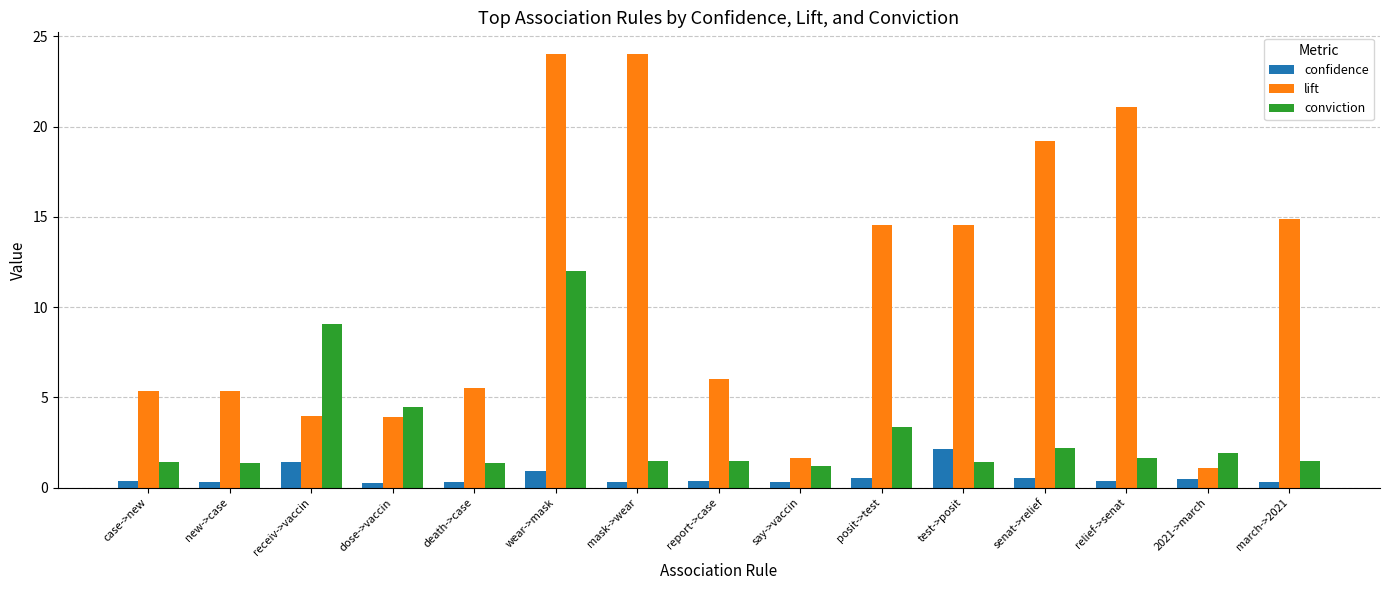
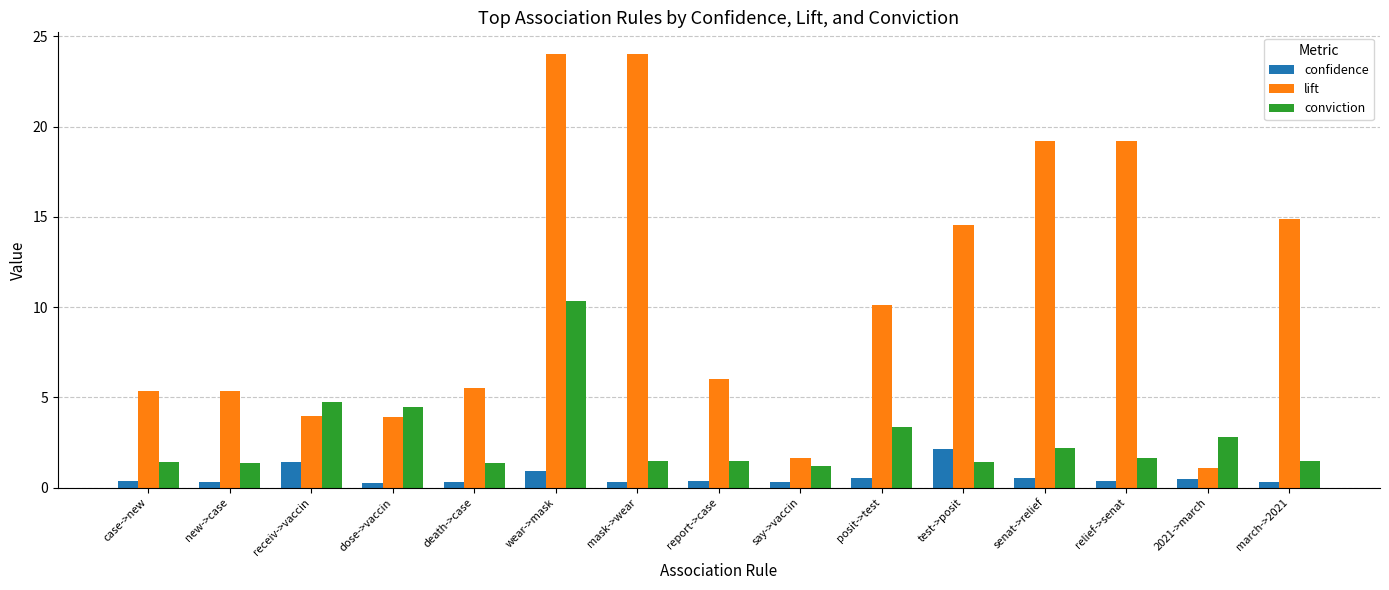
conviction, receiv->vaccin: 9.0 -> 4.7
conviction, wear->mask: 12.0 -> 10.3
lift, posit->test: 14.6 -> 10.1
lift, relief->senat: 21.1 -> 19.2
conviction, 2021->march: 1.9 -> 2.8
